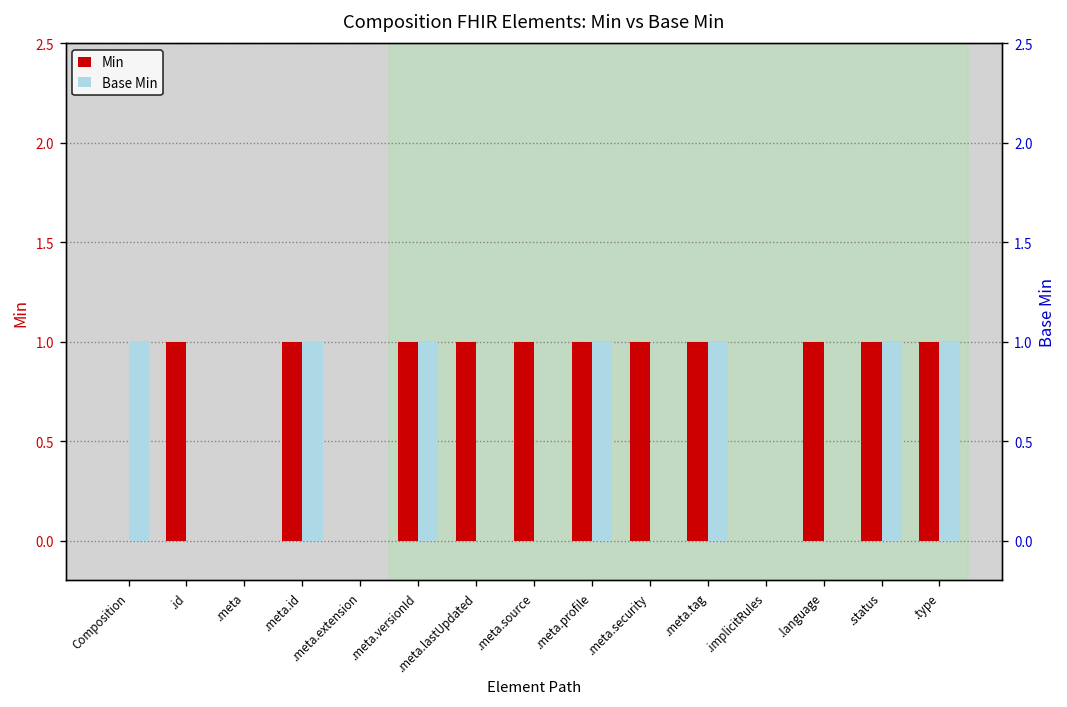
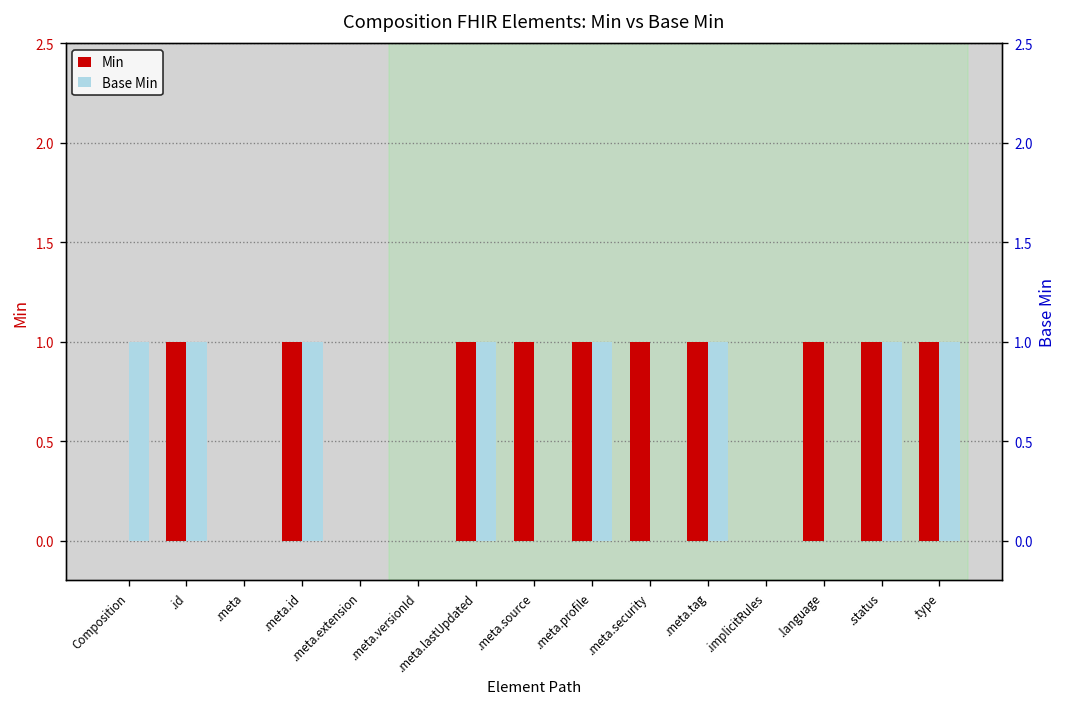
Min, .meta.versionId: 1 -> 0
Base Min, .id: 0 -> 1
Base Min, .meta.versionId: 1 -> 0
Base Min, .meta.lastUpdated: 0 -> 1
